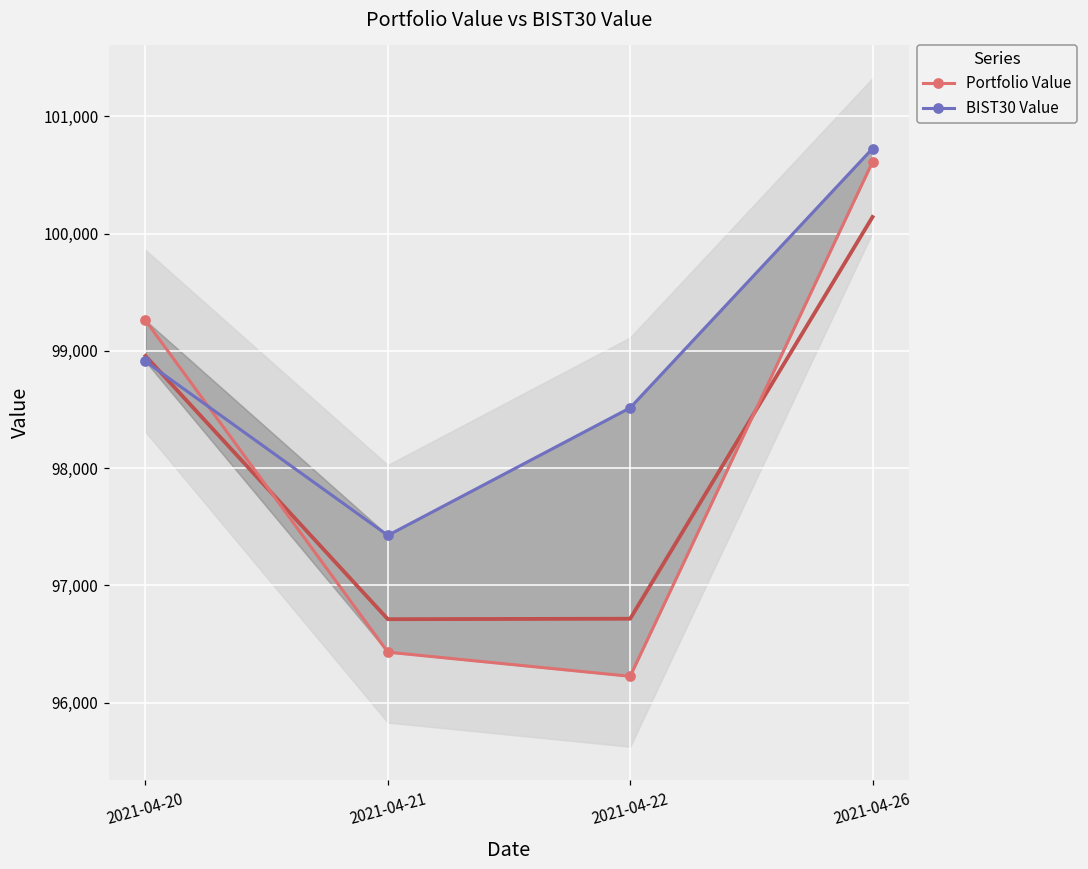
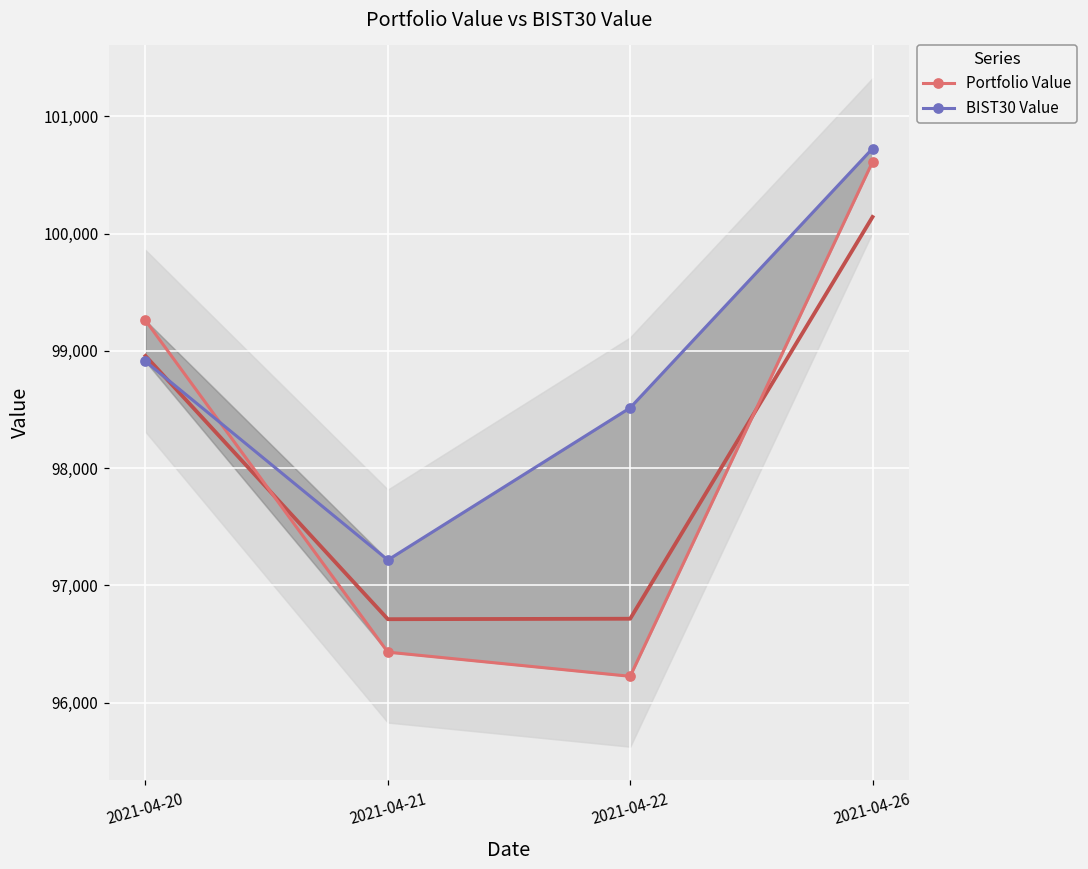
BIST30 Value, 2021-04-21: 97,430 -> 97,220
